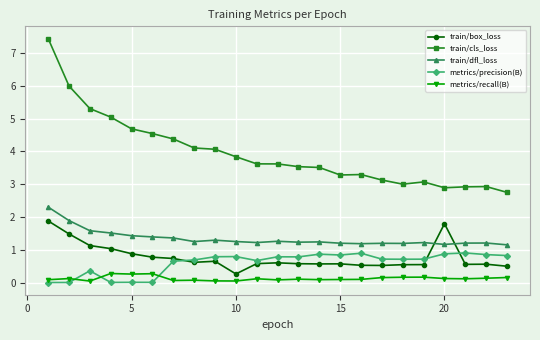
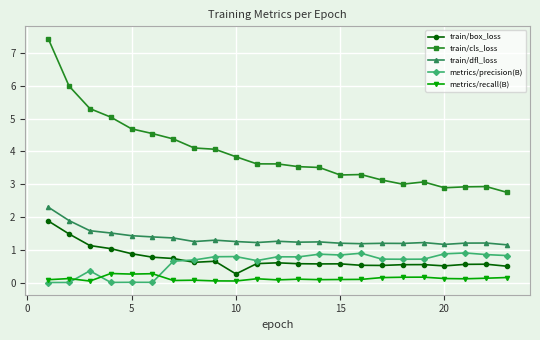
train/box_loss, 20: 1.8 -> 0.5
